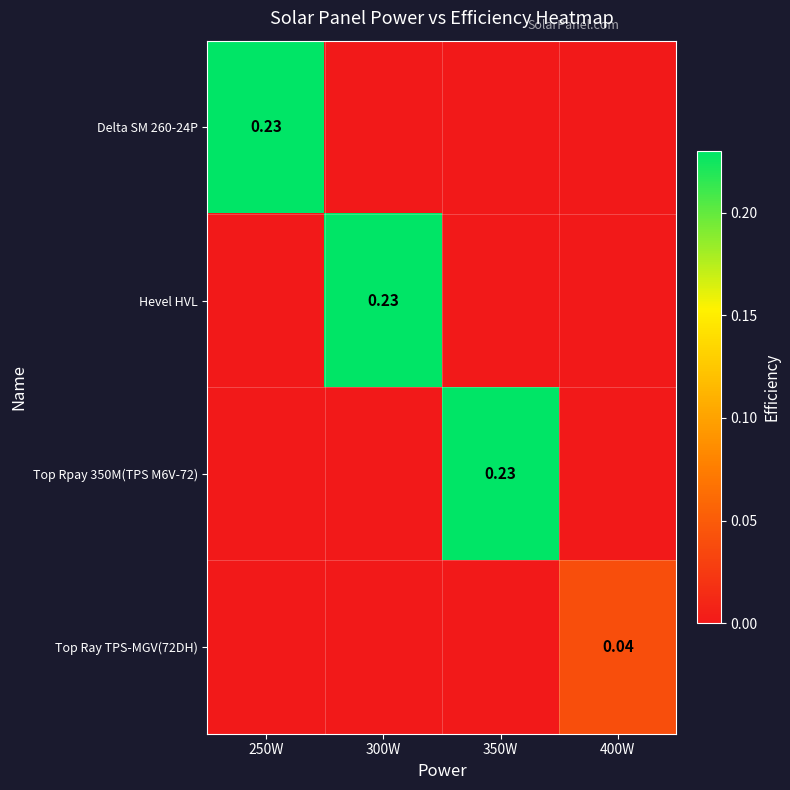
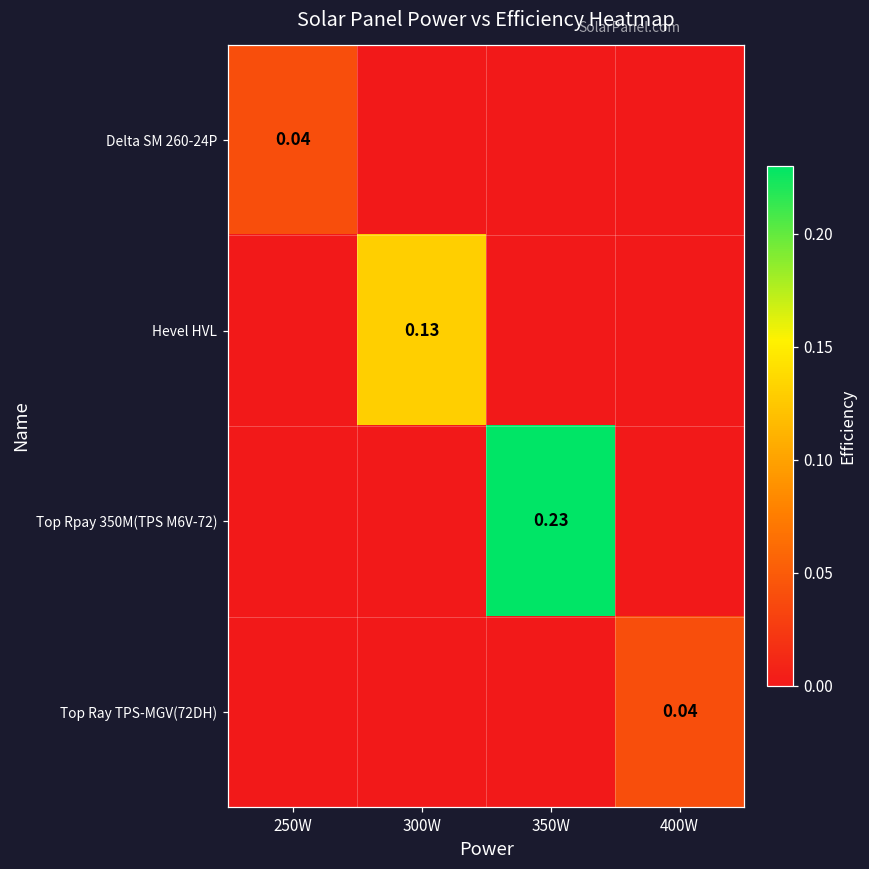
Delta SM 260-24P, 250W: 0.23 -> 0.04
Hevel HVL, 300W: 0.23 -> 0.13
